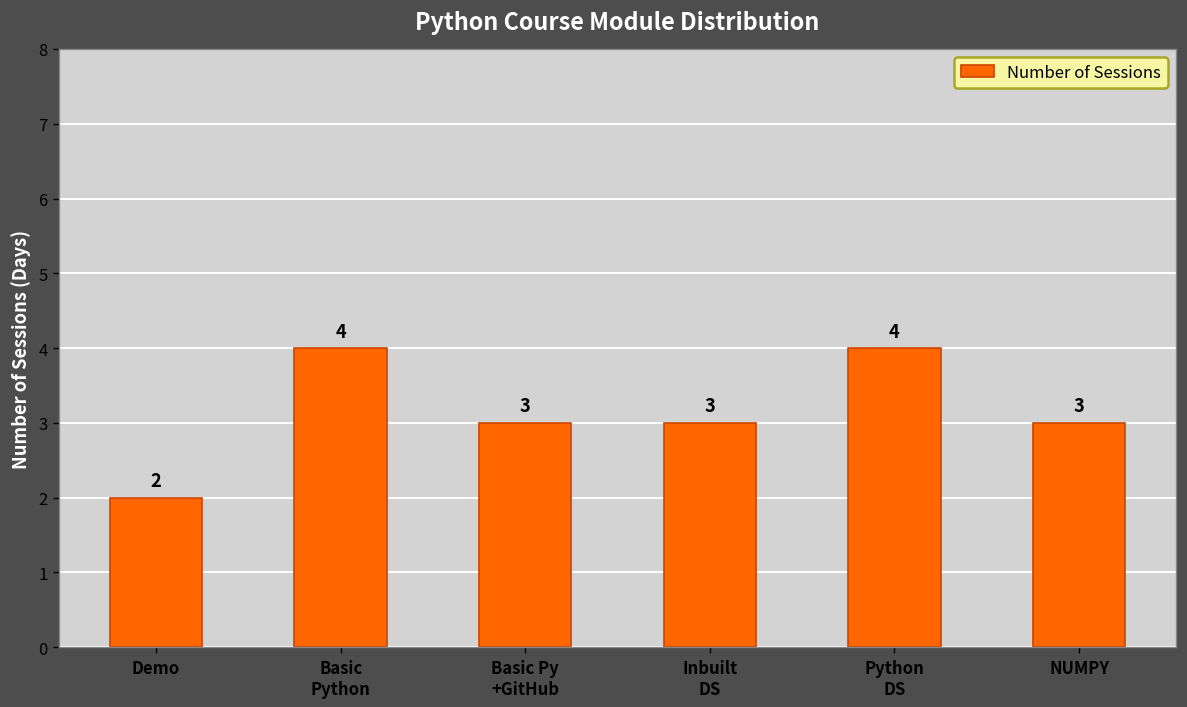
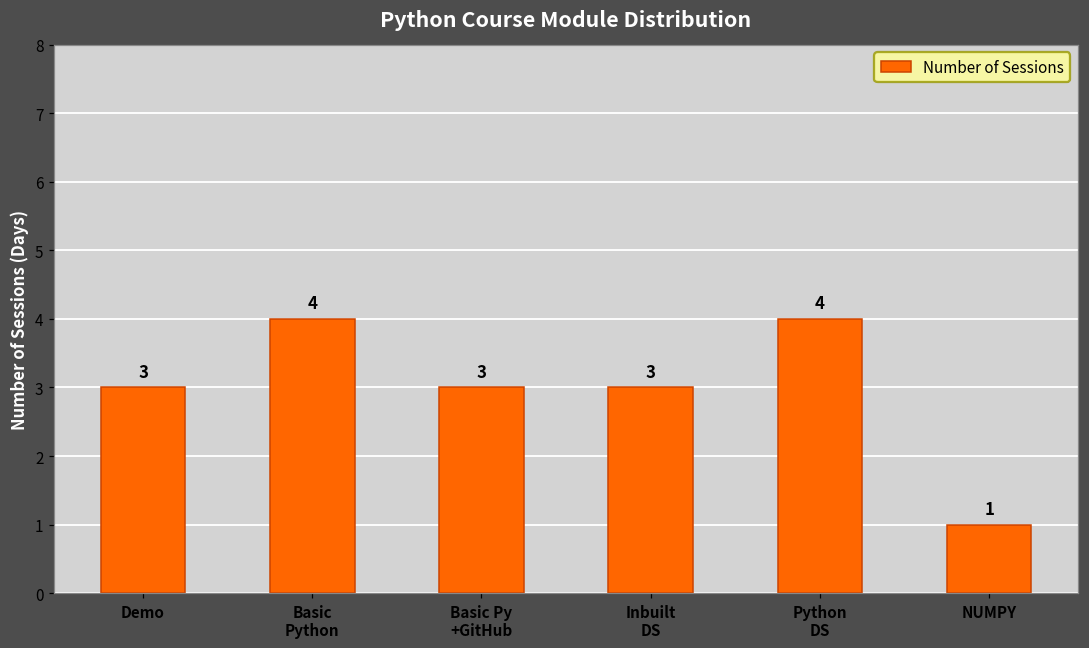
Demo: 2 -> 3
NUMPY: 3 -> 1
